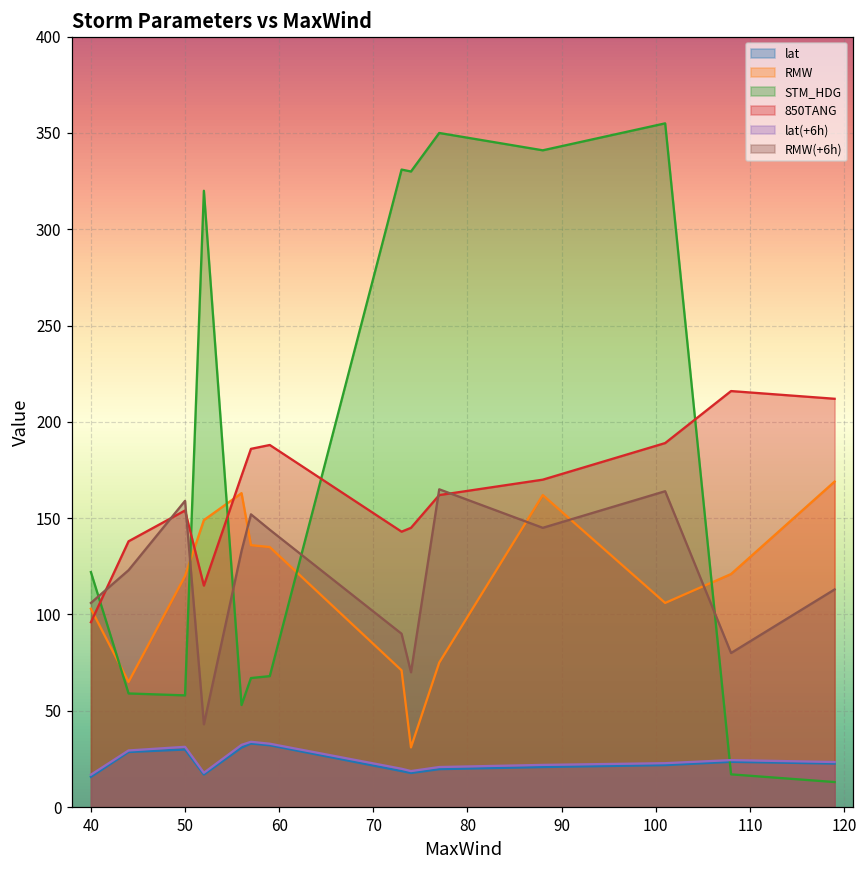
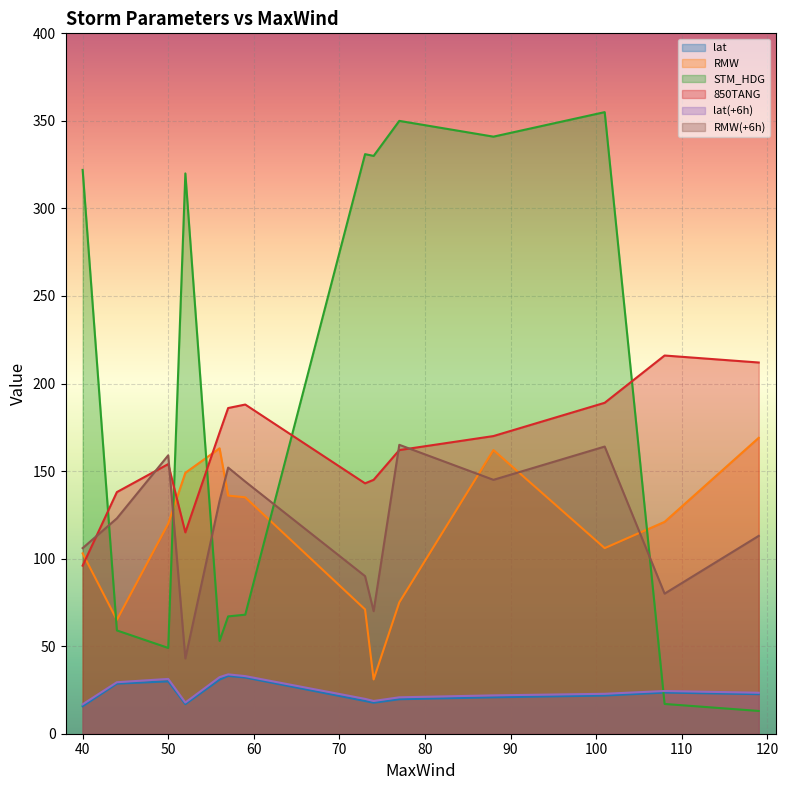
STM_HDG, 40: 122 -> 322
STM_HDG, 50: 58 -> 49
